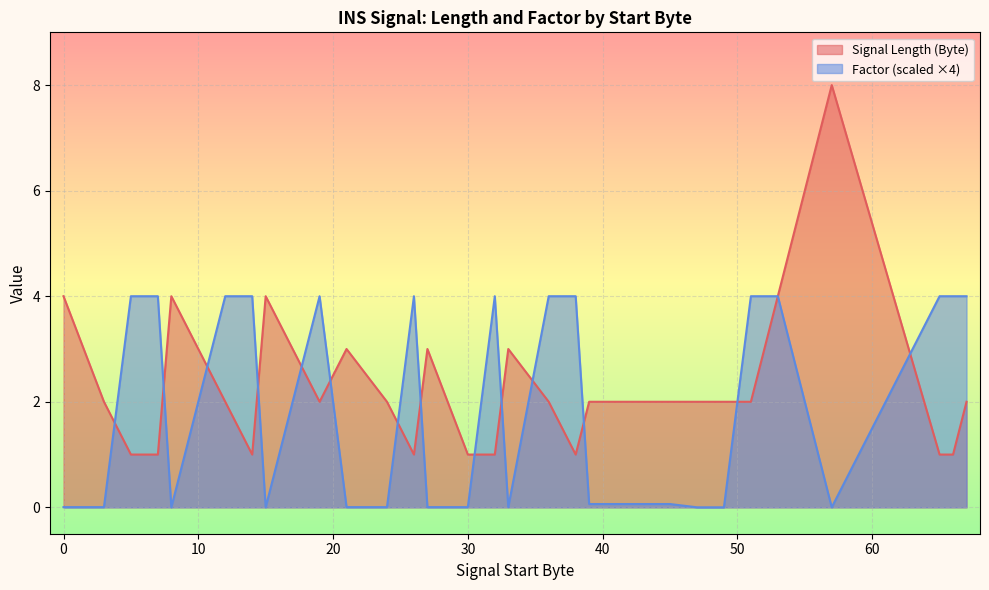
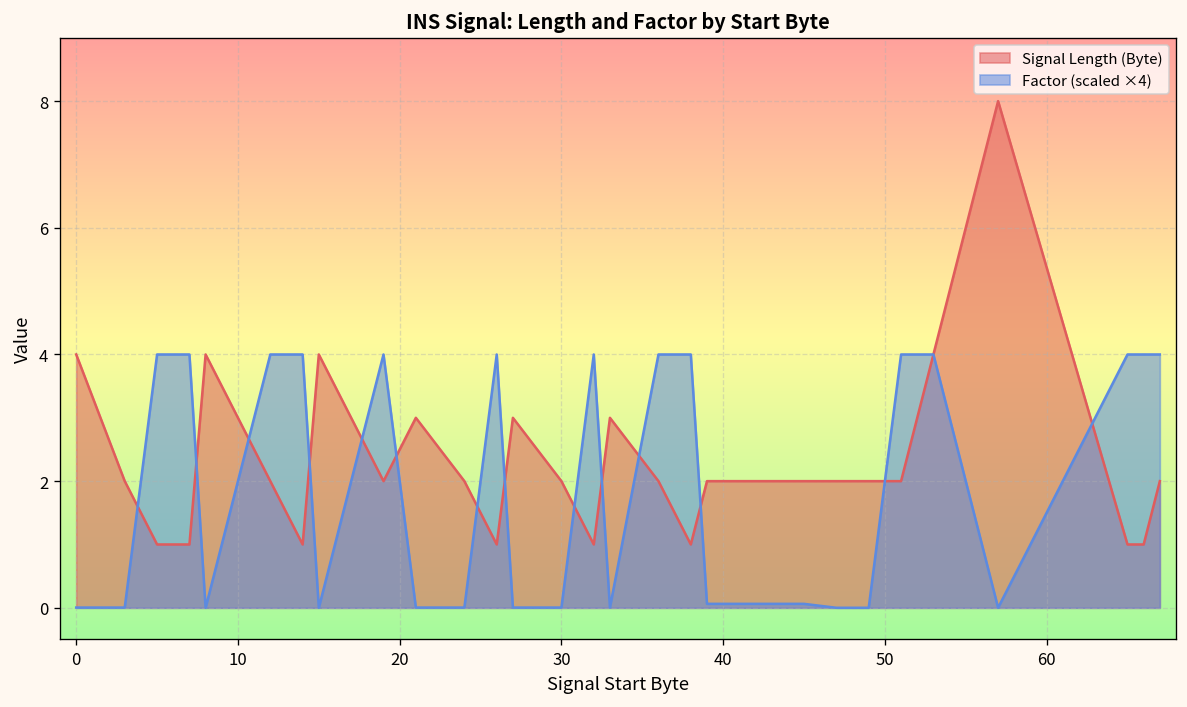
Signal Length (Byte), 30: 1 -> 2
